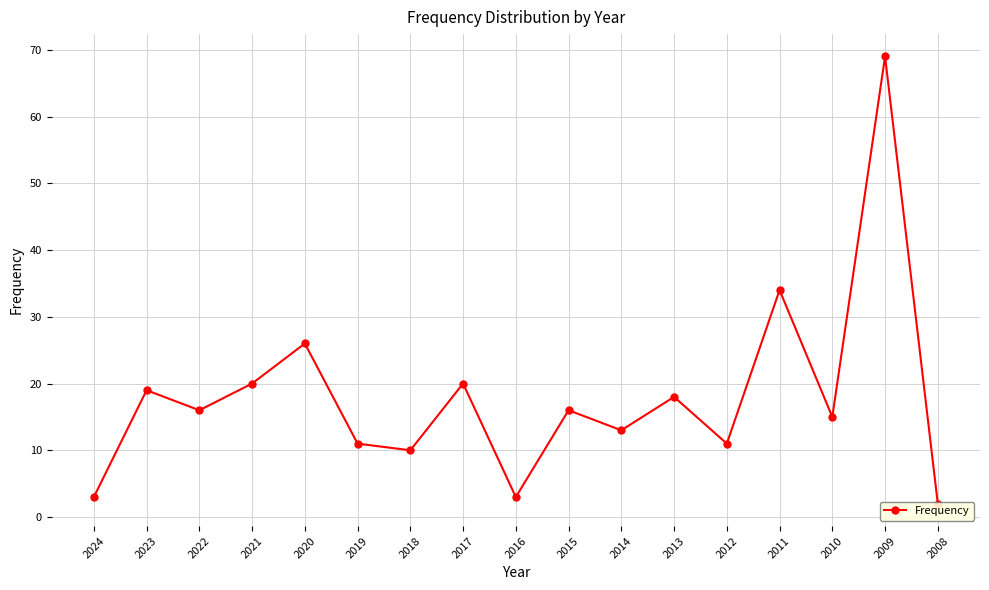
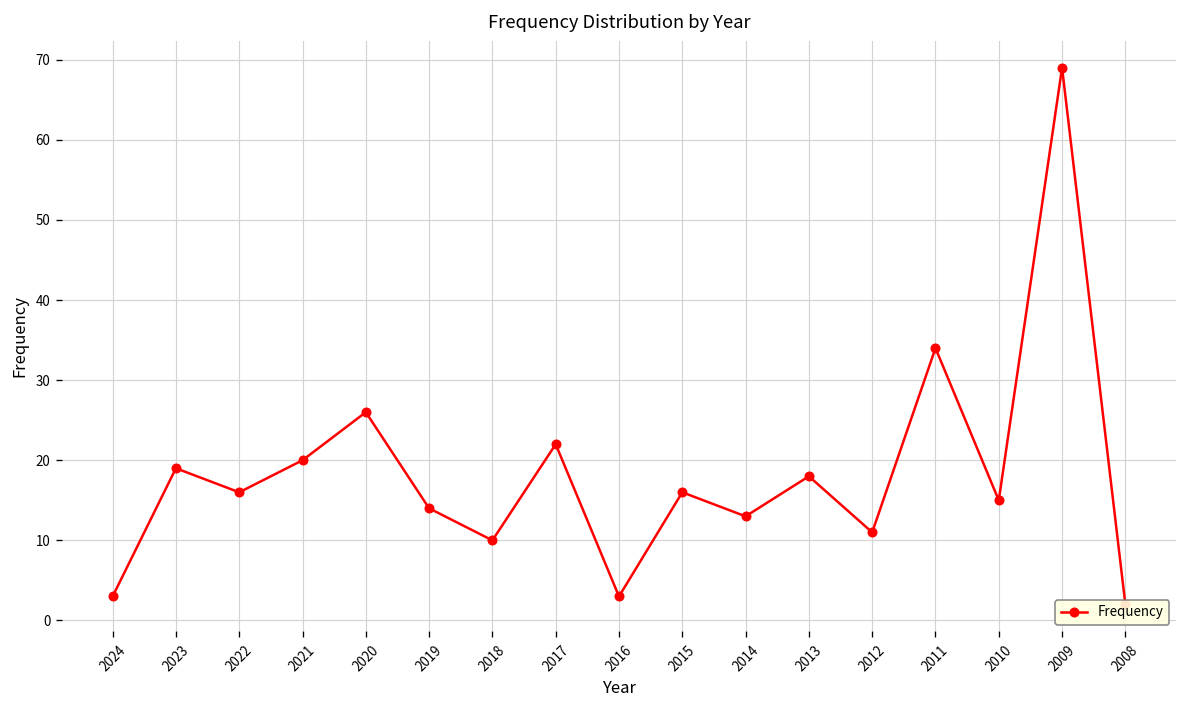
2019: 11 -> 14
2017: 20 -> 22
